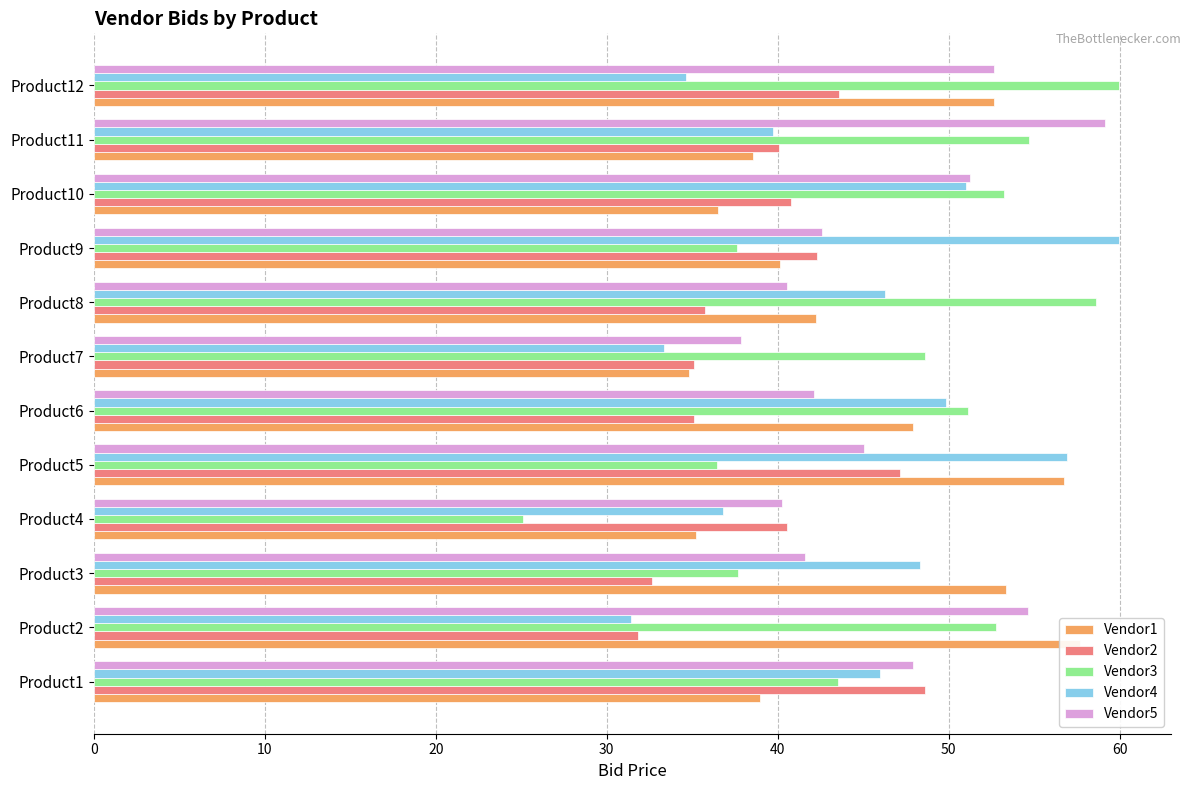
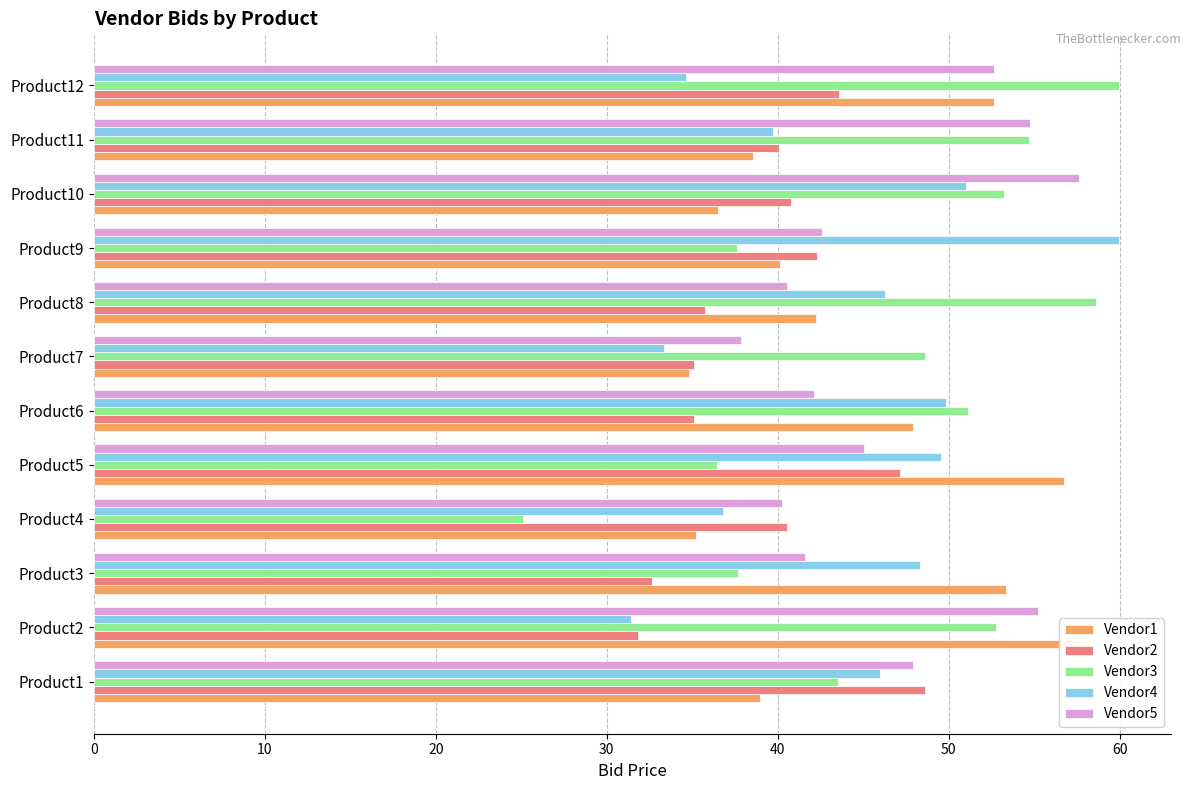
Vendor5, Product11: 59.1 -> 54.7
Vendor5, Product10: 51.2 -> 57.6
Vendor4, Product5: 56.9 -> 49.6
Vendor5, Product2: 54.6 -> 55.2
